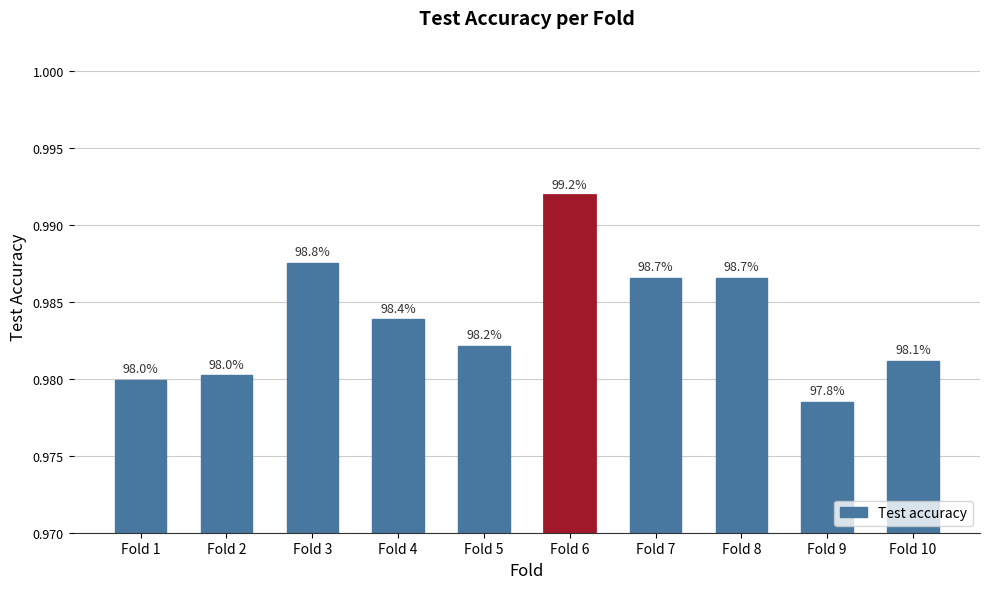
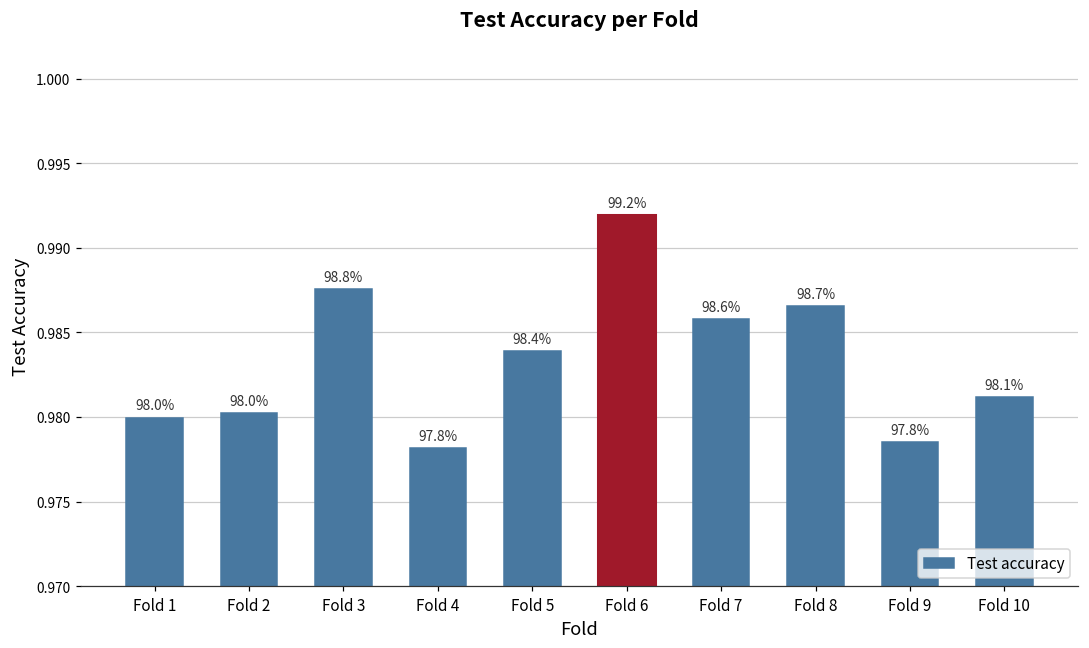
Fold 4: 98.4% -> 97.8%
Fold 5: 98.2% -> 98.4%
Fold 7: 98.7% -> 98.6%
